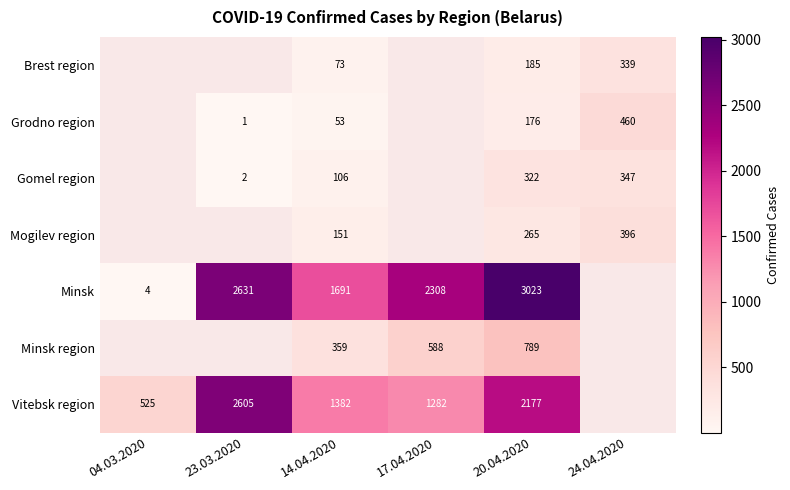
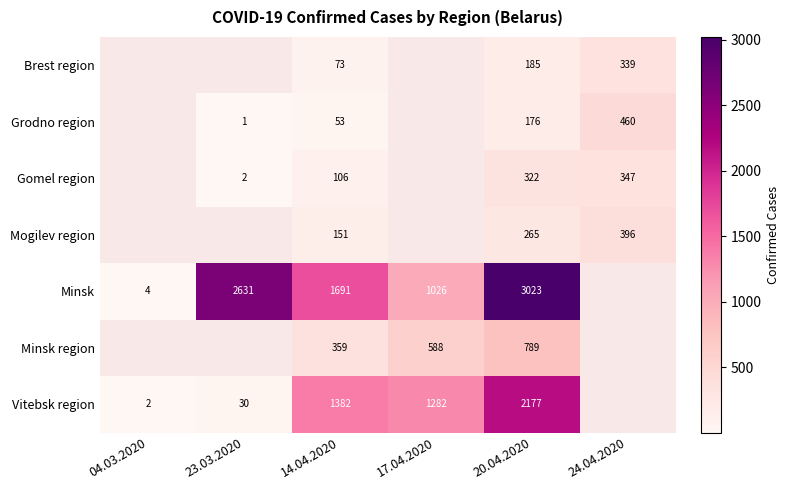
Minsk, 17.04.2020: 2308 -> 1026
Vitebsk region, 04.03.2020: 525 -> 2
Vitebsk region, 23.03.2020: 2605 -> 30
